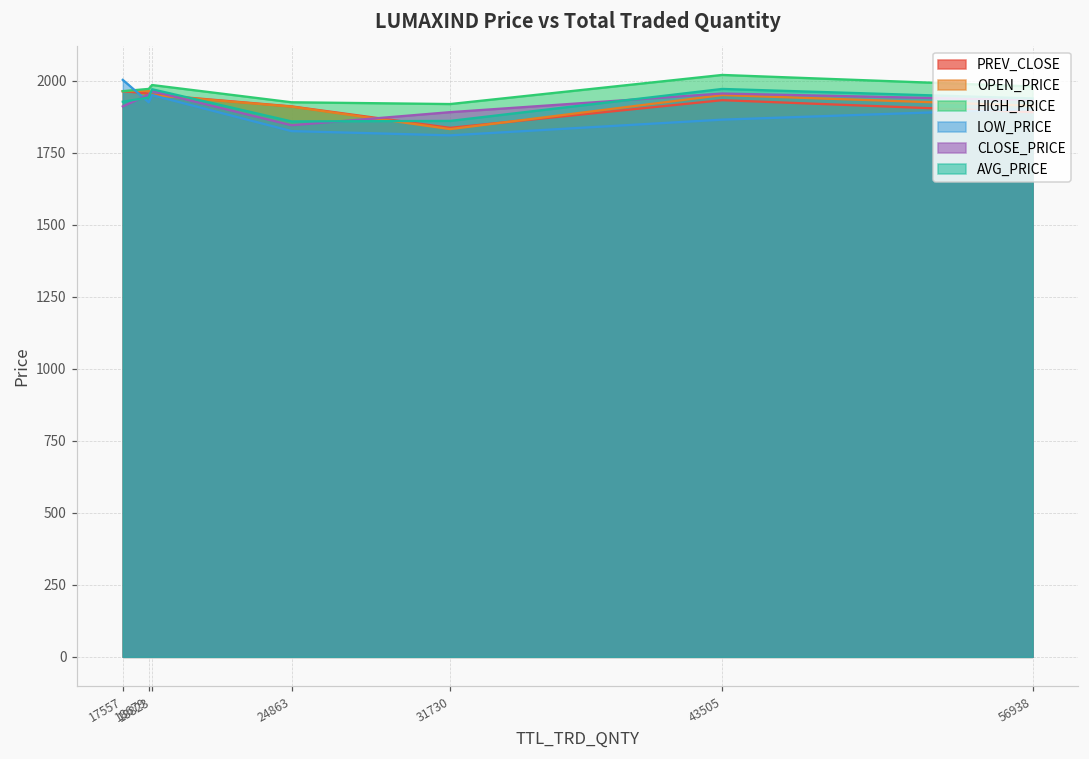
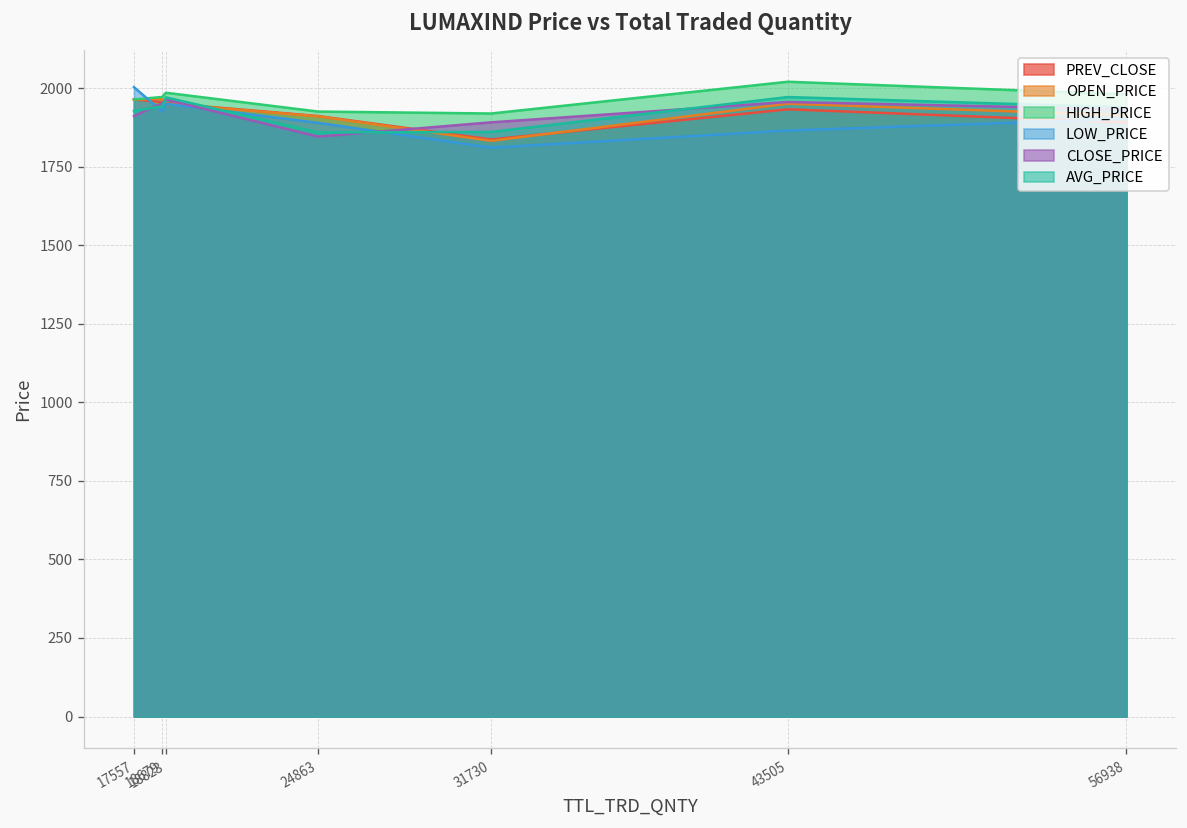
LOW_PRICE, 24863: 1830 -> 1890
